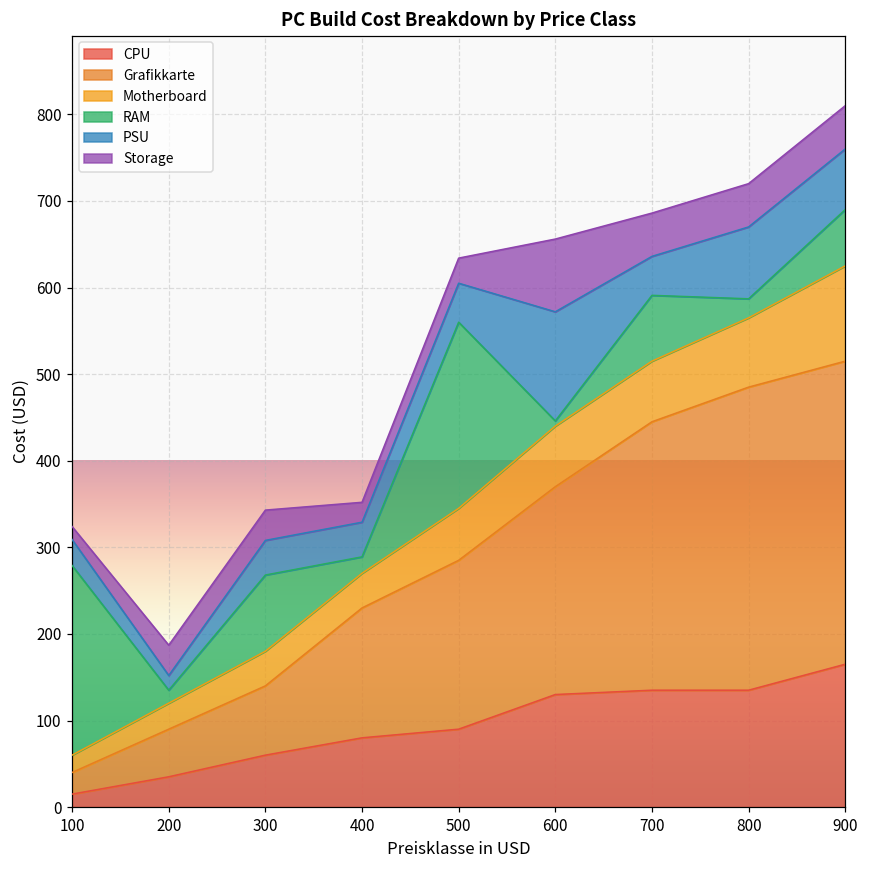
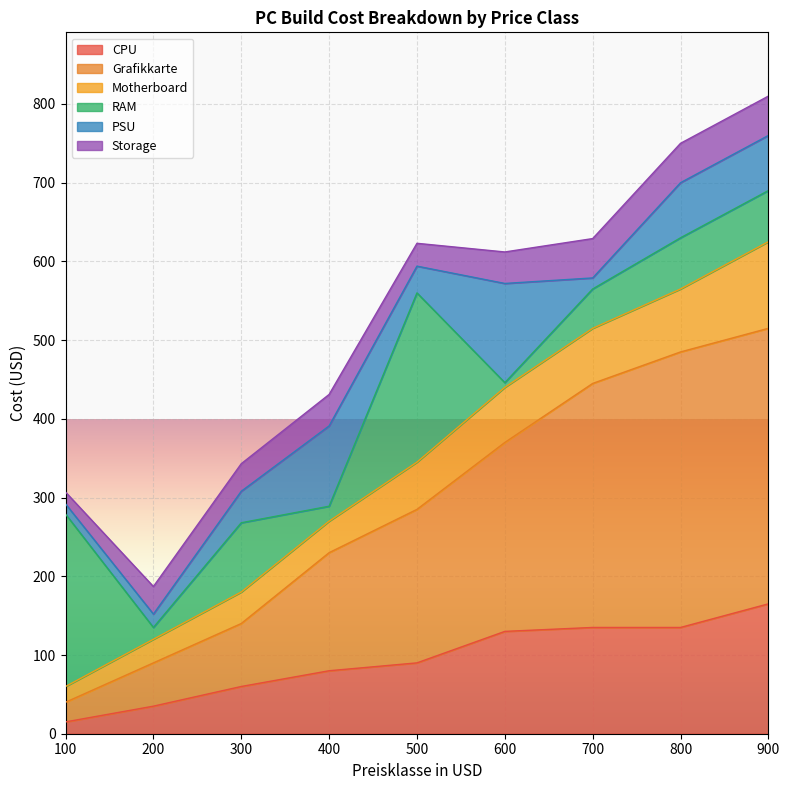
PSU, 100: 30 -> 10
PSU, 400: 40 -> 100
Storage, 400: 20 -> 40
PSU, 500: 50 -> 30
Storage, 600: 80 -> 40
RAM, 700: 80 -> 50
PSU, 700: 50 -> 10
RAM, 800: 20 -> 70
PSU, 800: 80 -> 70
